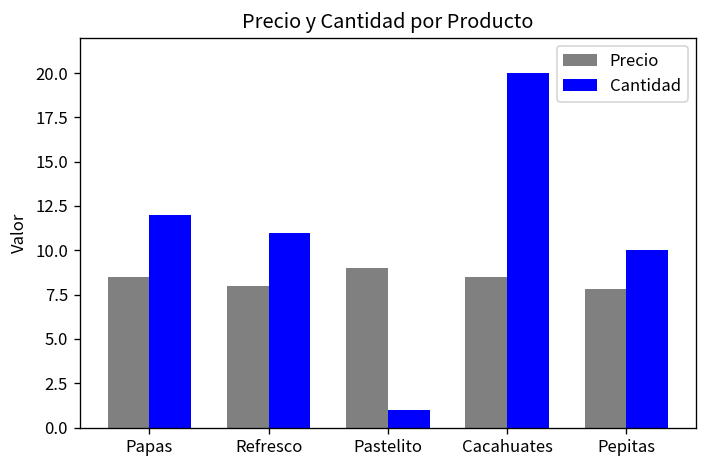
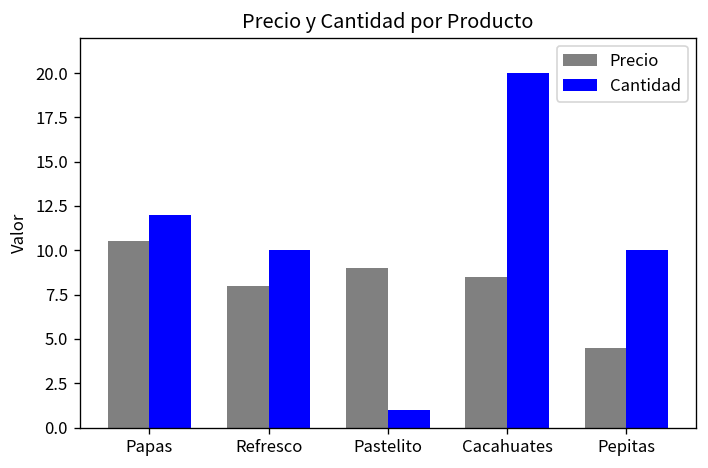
Precio, Papas: 8.5 -> 10.5
Cantidad, Refresco: 11 -> 10
Precio, Pepitas: 7.8 -> 4.5
